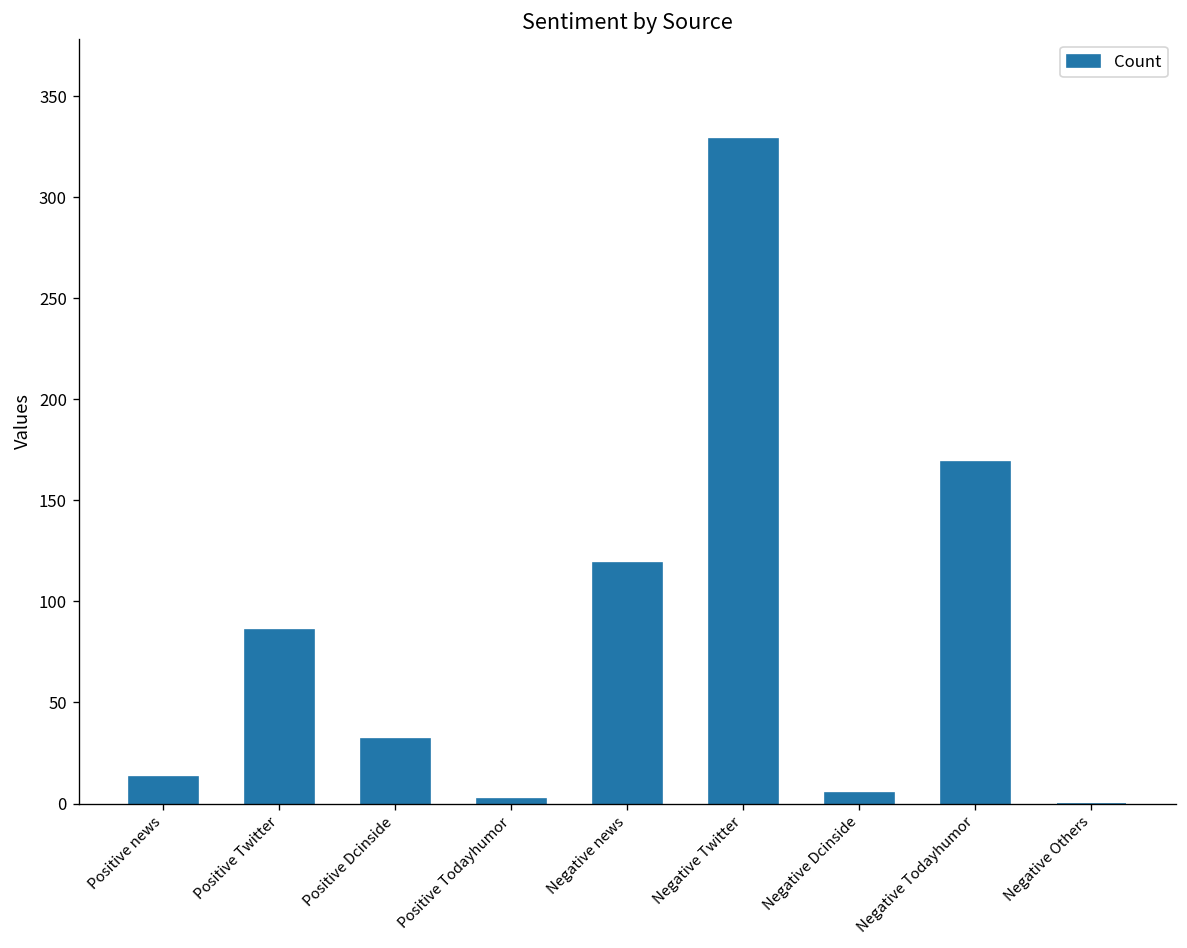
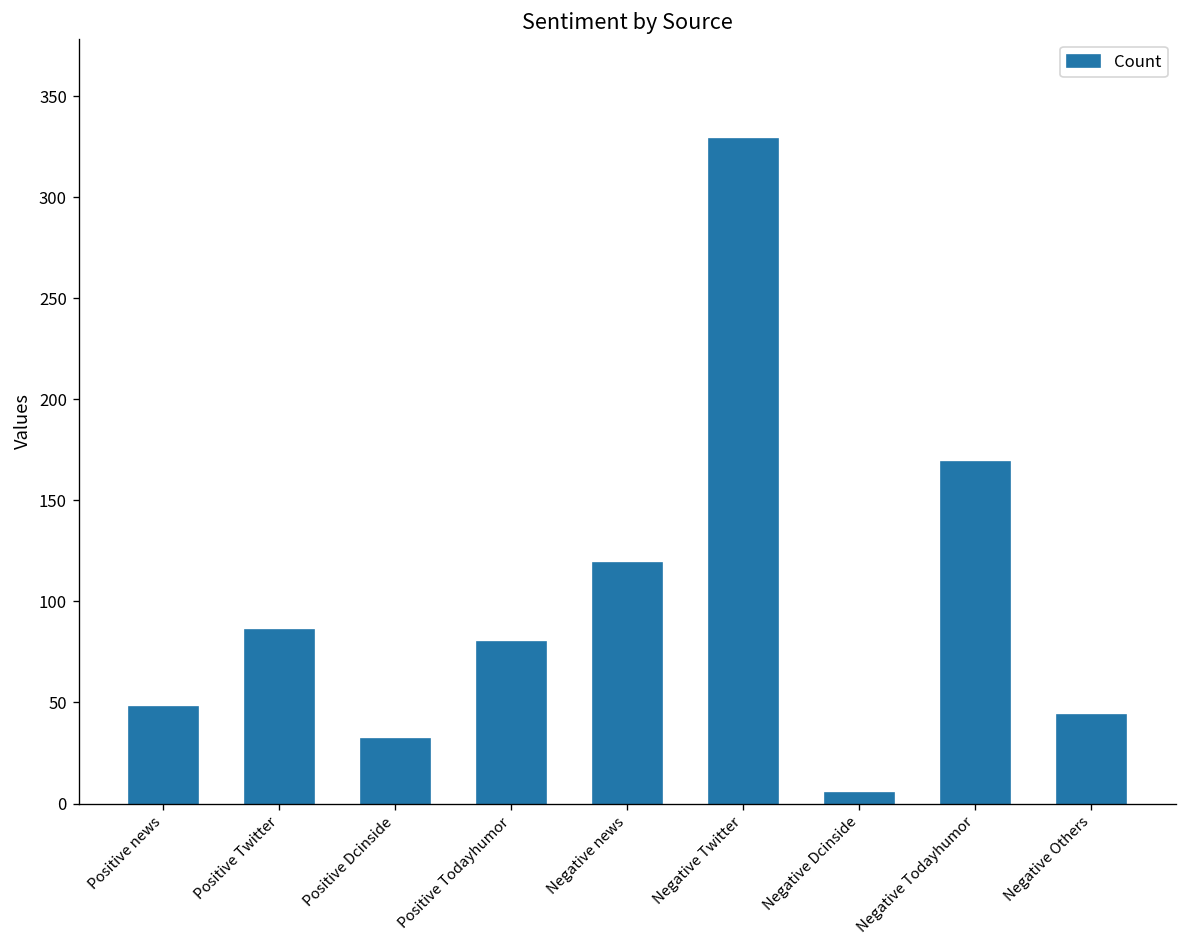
Positive news: 13 -> 48
Positive Todayhumor: 2 -> 80
Negative Others: 0 -> 44
